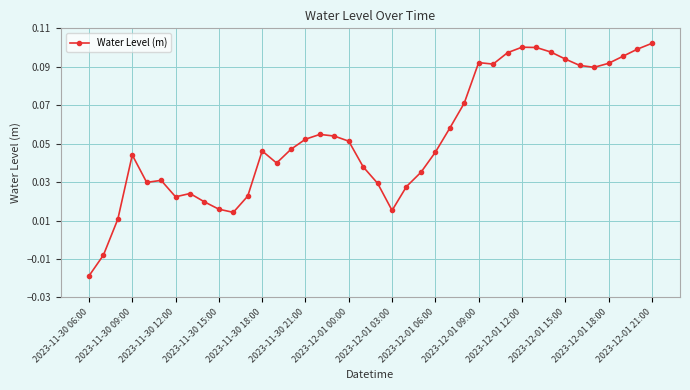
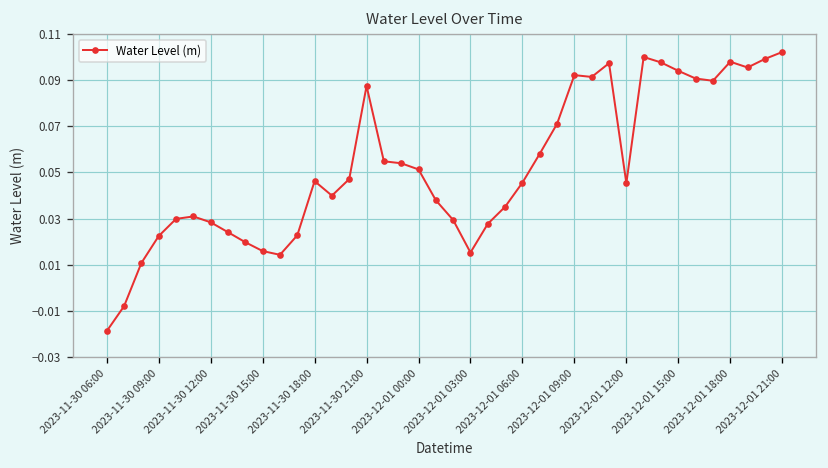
2023-11-30 09:00: 0.044 -> 0.022
2023-11-30 12:00: 0.022 -> 0.028
2023-11-30 21:00: 0.052 -> 0.087
2023-12-01 12:00: 0.100 -> 0.045
2023-12-01 18:00: 0.092 -> 0.098
